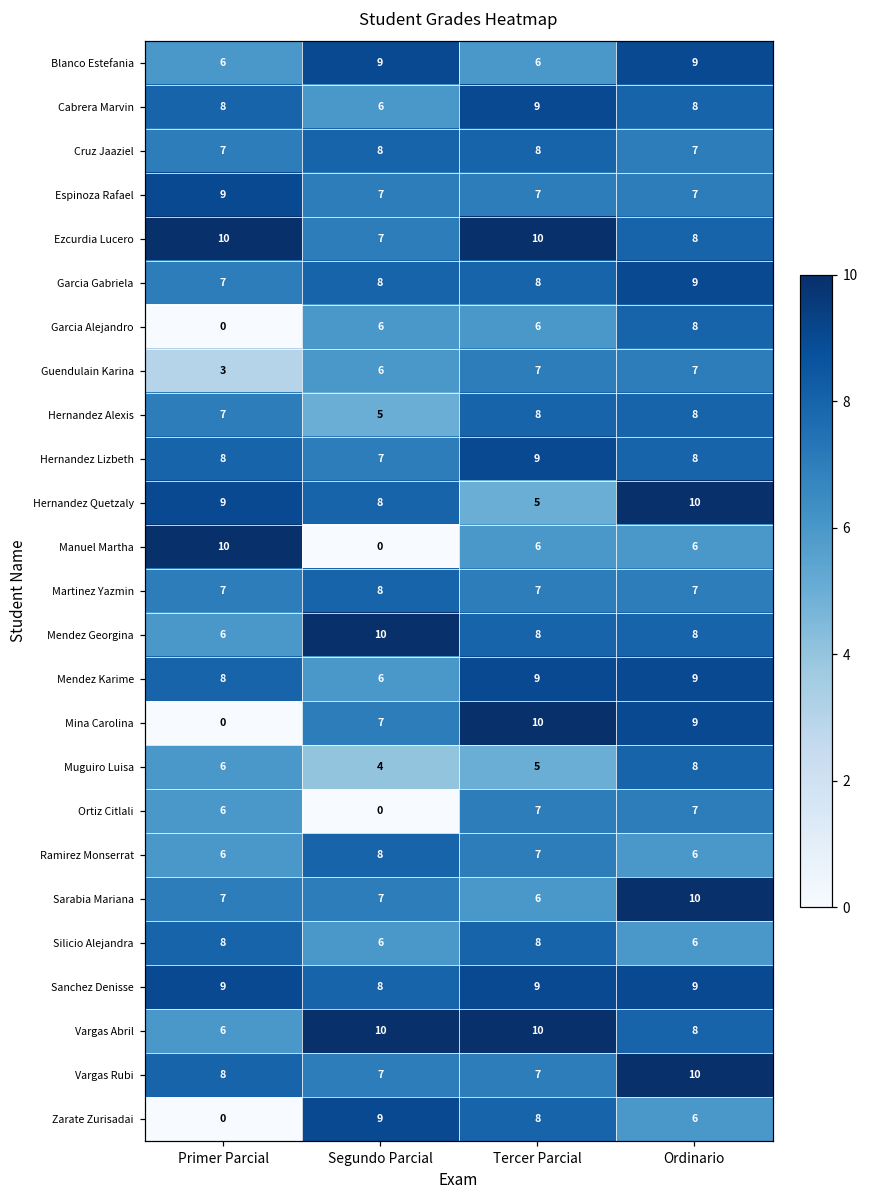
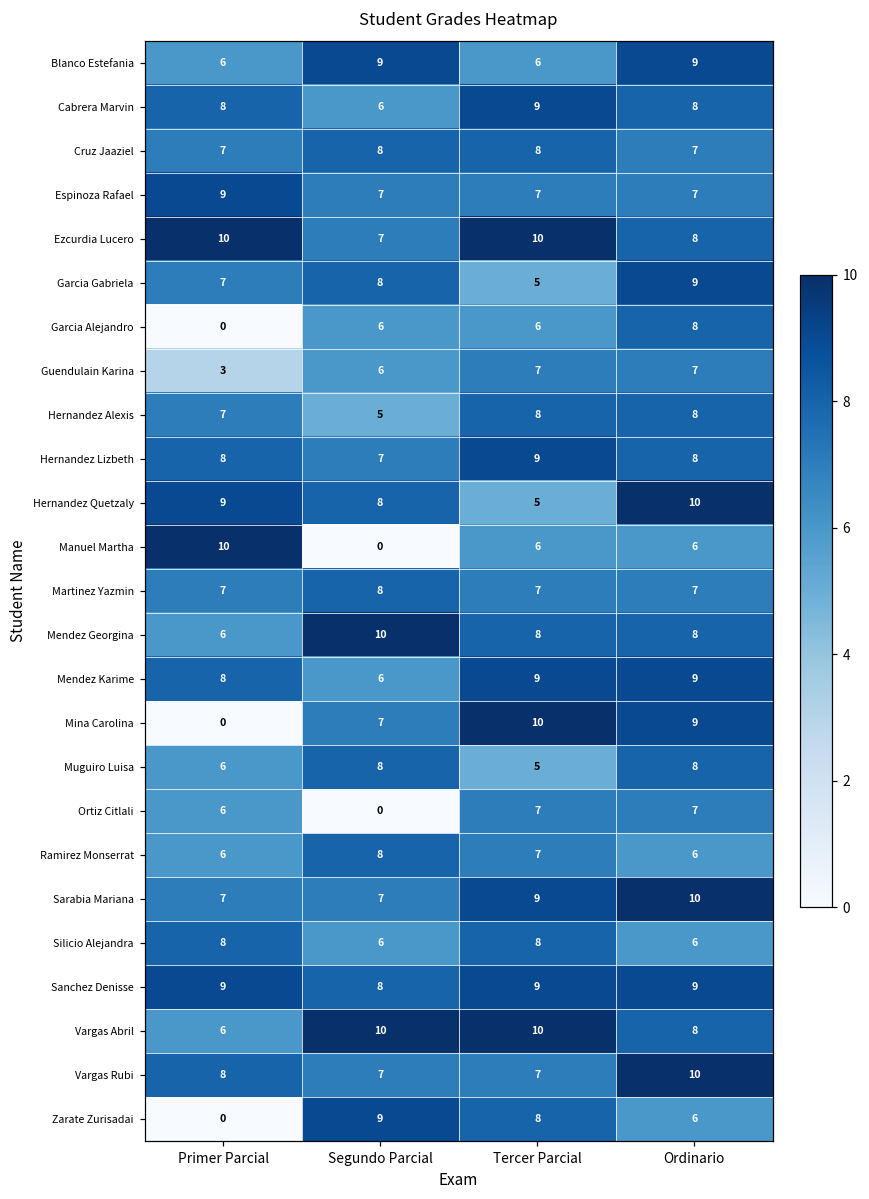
Garcia Gabriela, Tercer Parcial: 8 -> 5
Muguiro Luisa, Segundo Parcial: 4 -> 8
Sarabia Mariana, Tercer Parcial: 6 -> 9
